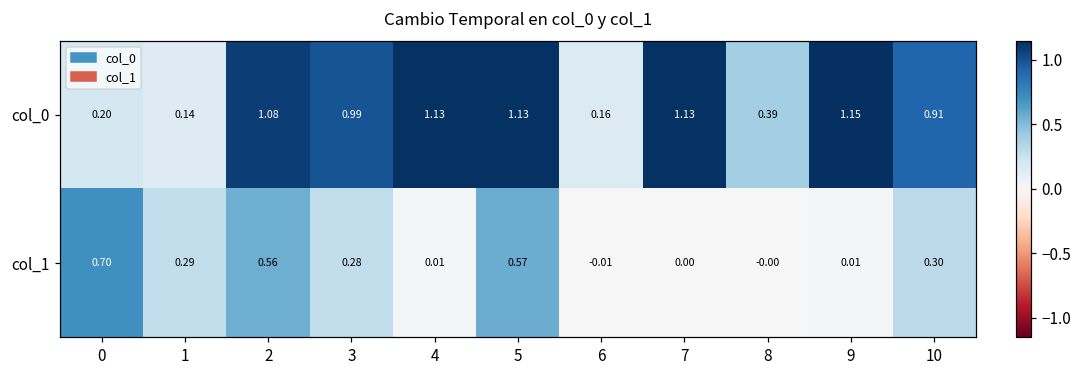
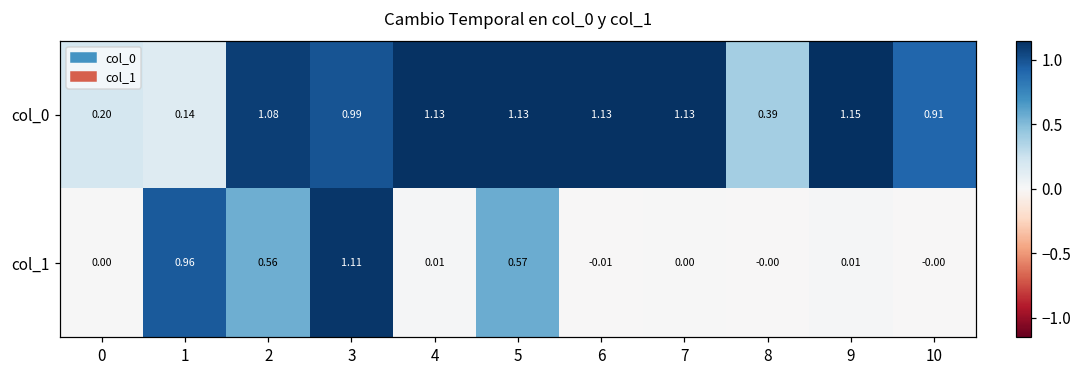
col_0, 6: 0.16 -> 1.13
col_1, 0: 0.70 -> 0.00
col_1, 1: 0.29 -> 0.96
col_1, 3: 0.28 -> 1.11
col_1, 10: 0.30 -> -0.00
